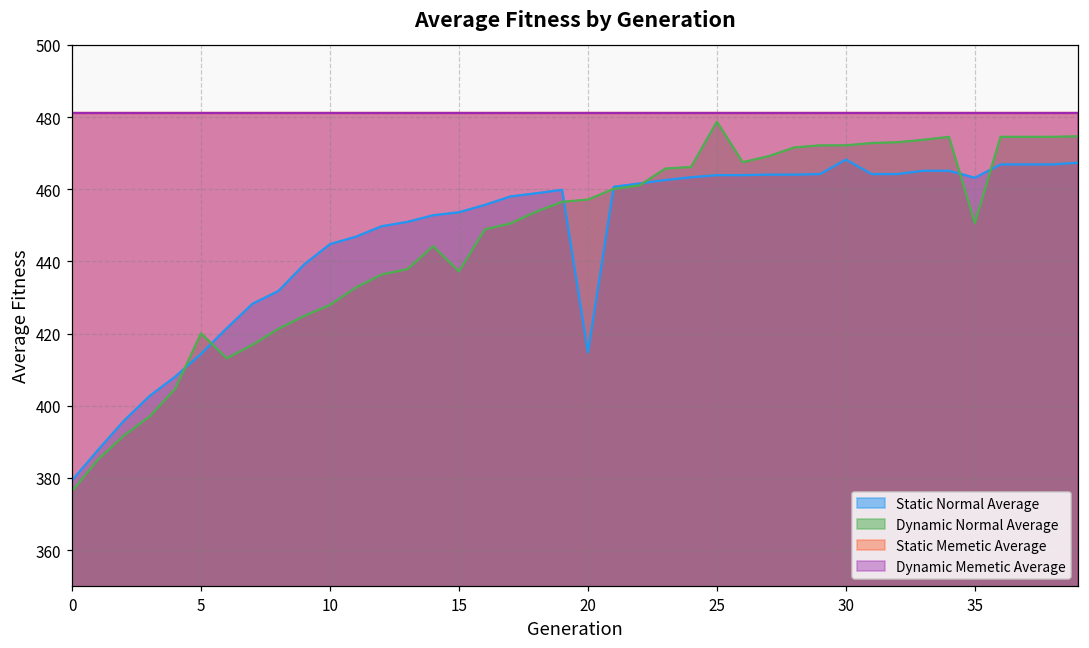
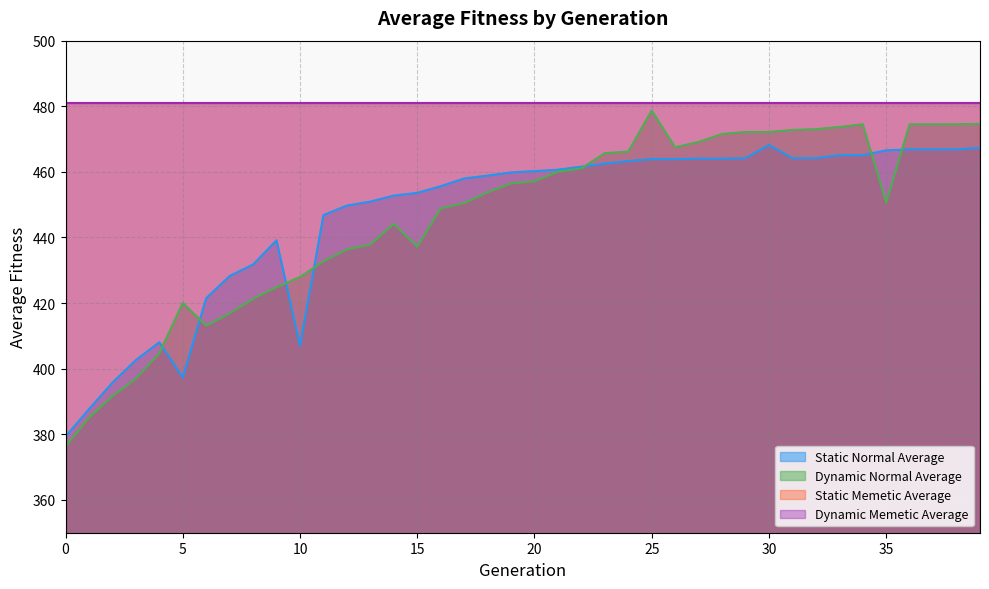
Static Normal Average, 5: 414 -> 397
Static Normal Average, 10: 445 -> 407
Static Normal Average, 20: 415 -> 460
Static Normal Average, 35: 463 -> 467
